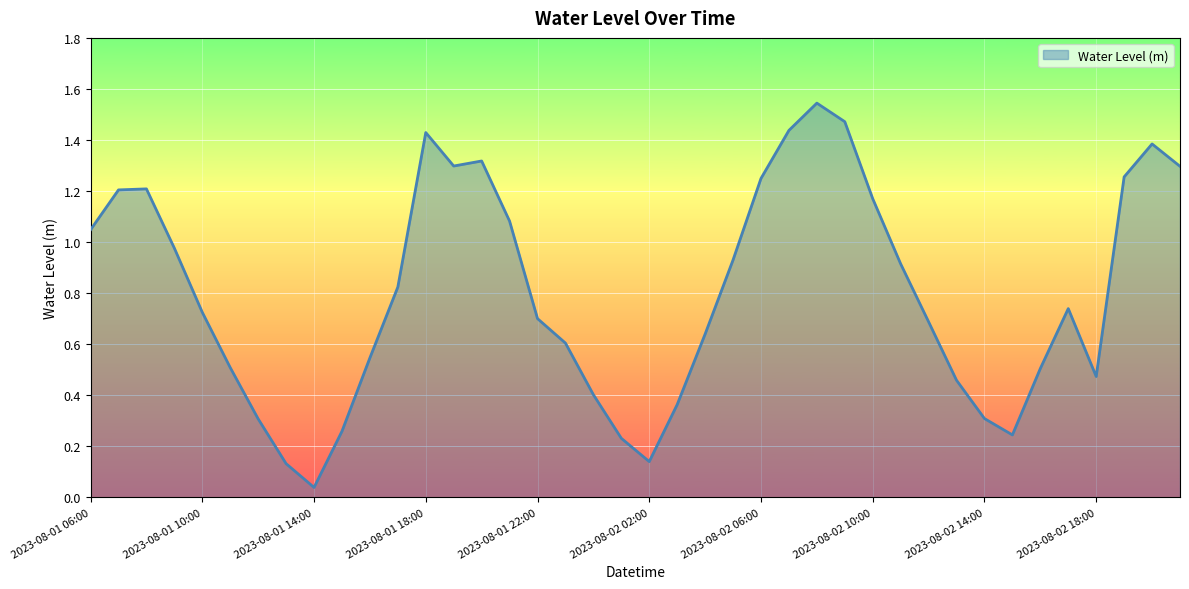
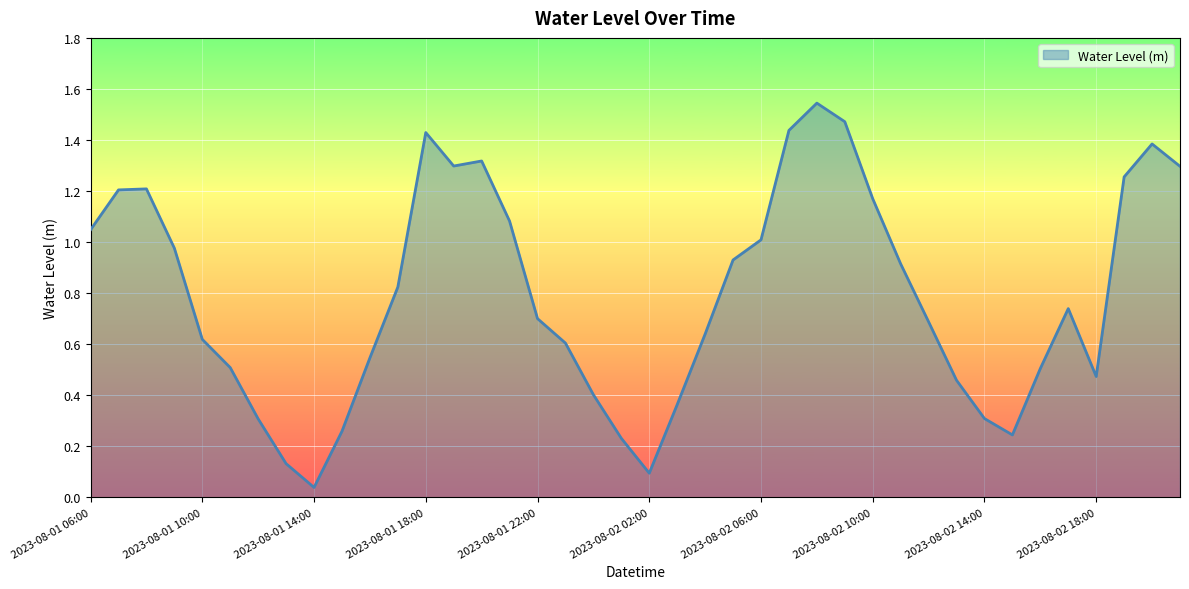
2023-08-01 10:00: 0.72 -> 0.62
2023-08-02 02:00: 0.14 -> 0.09
2023-08-02 06:00: 1.25 -> 1.01
